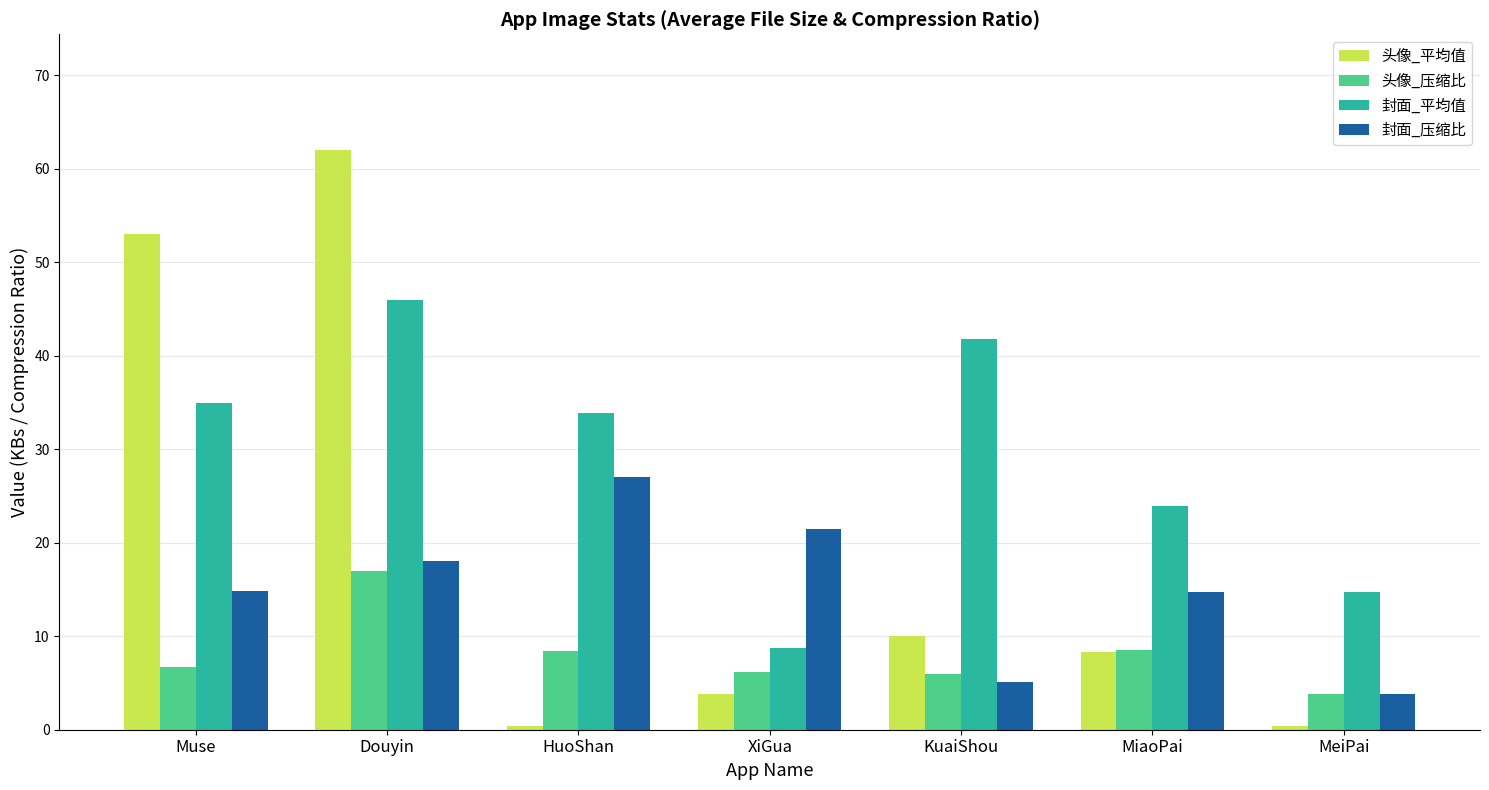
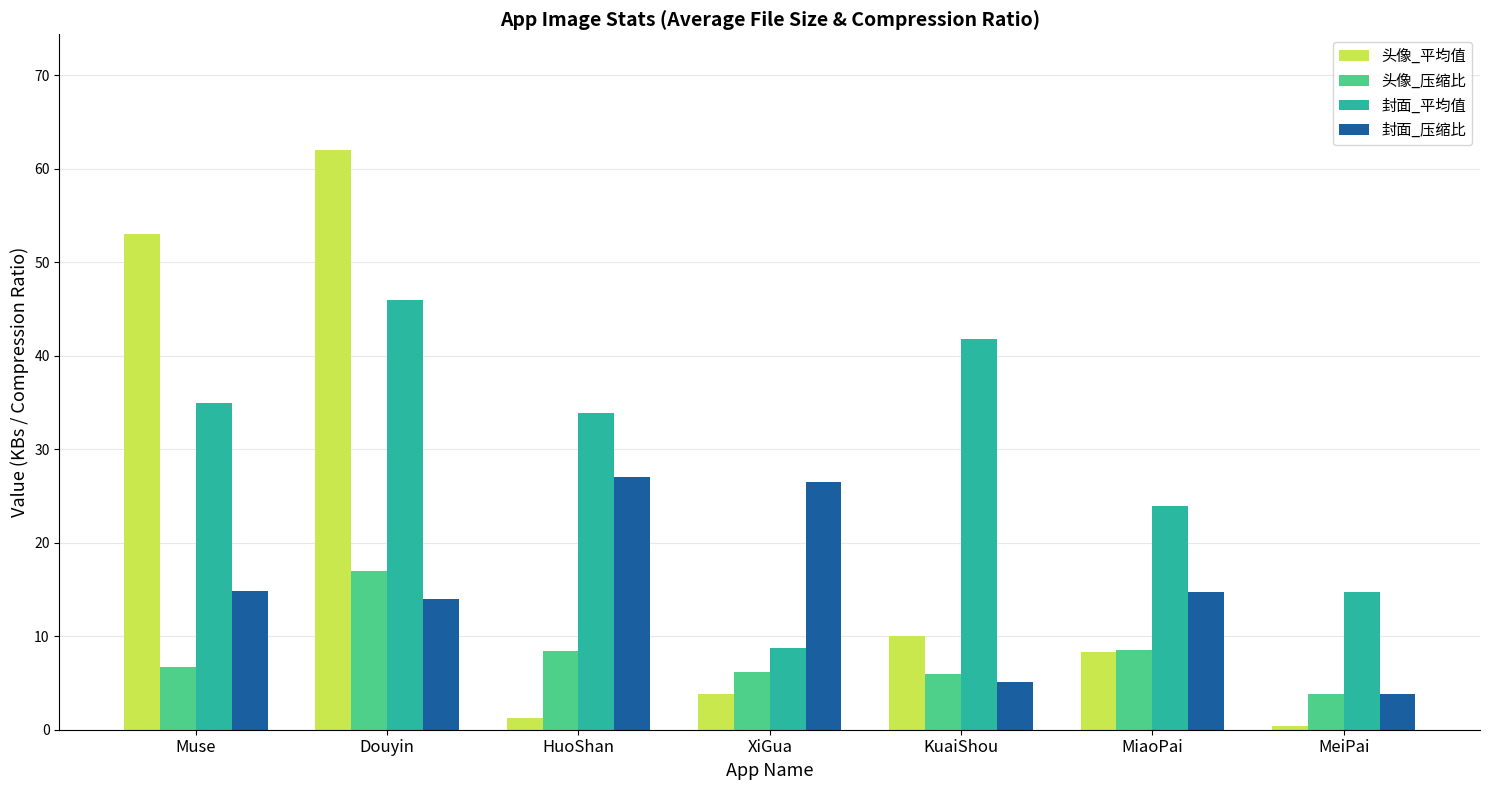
封面_压缩比, Douyin: 18 -> 14
头像_平均值, HuoShan: 0 -> 1
封面_压缩比, XiGua: 22 -> 27
